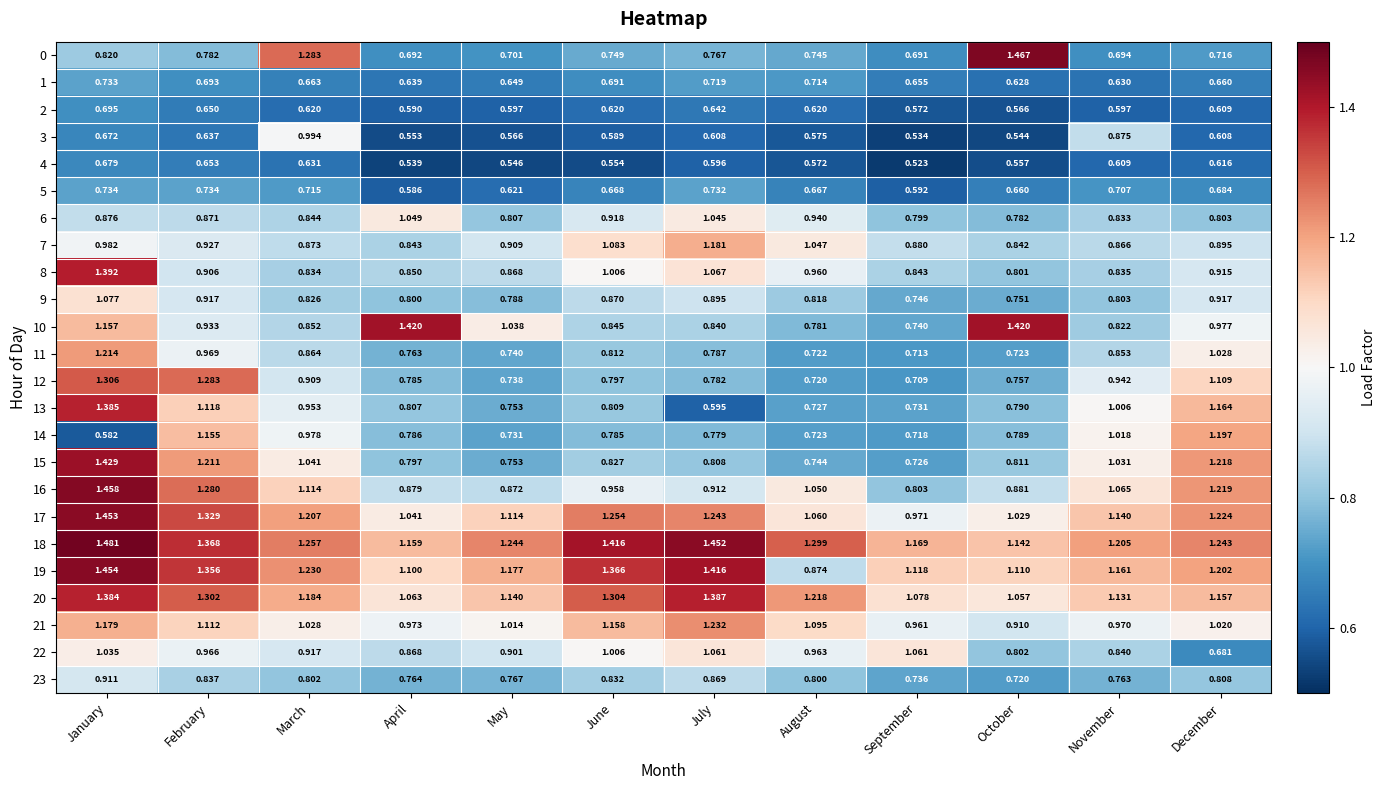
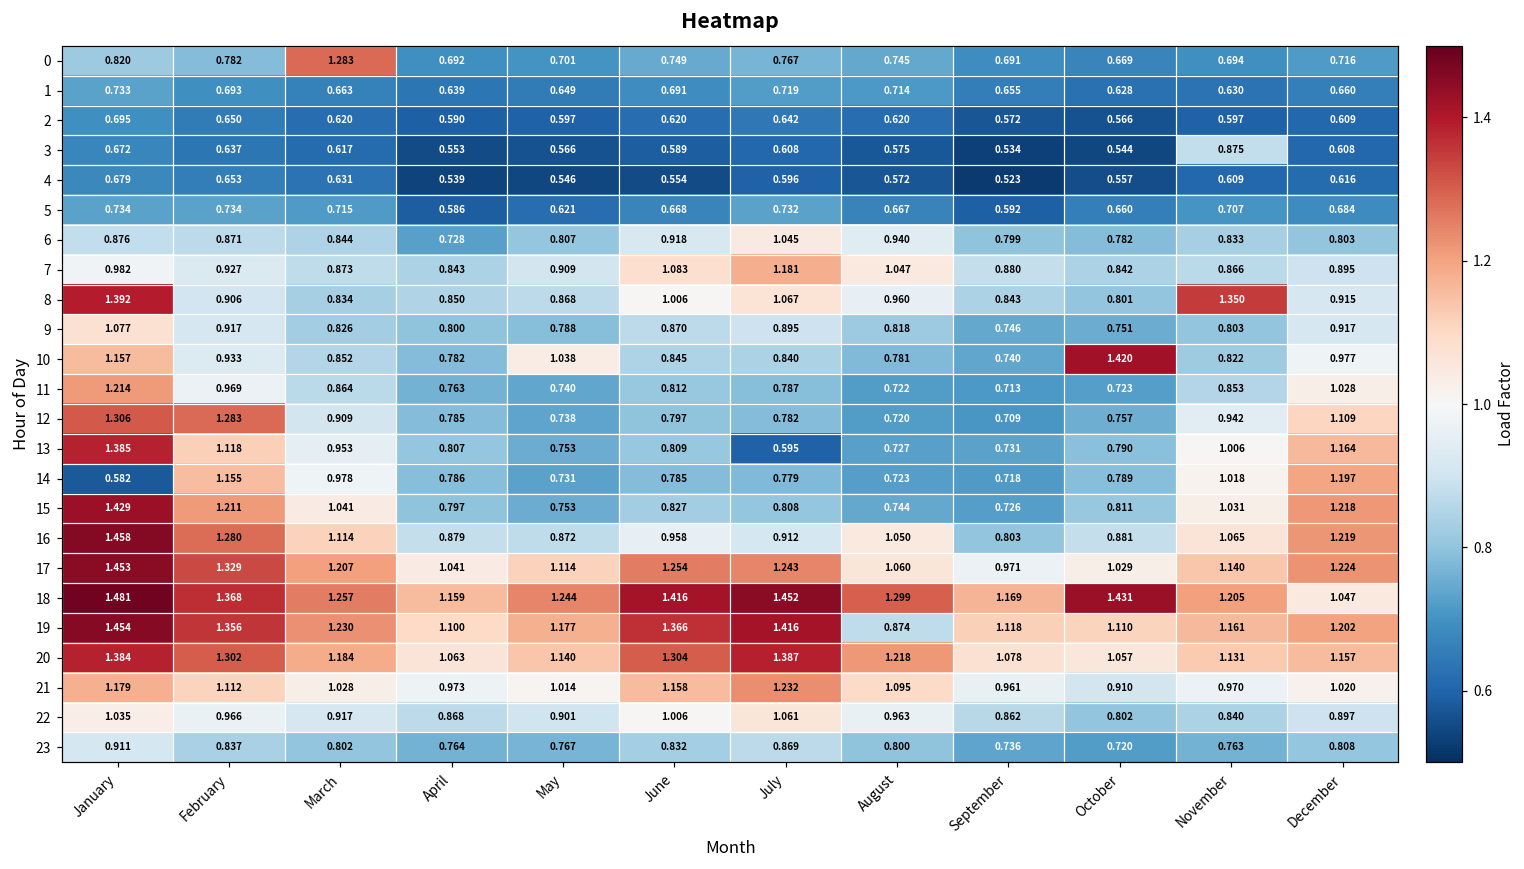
0, October: 1.467 -> 0.669
3, March: 0.994 -> 0.617
6, April: 1.049 -> 0.728
8, November: 0.835 -> 1.350
10, April: 1.420 -> 0.782
18, October: 1.142 -> 1.431
18, December: 1.243 -> 1.047
22, September: 1.061 -> 0.862
22, December: 0.681 -> 0.897
